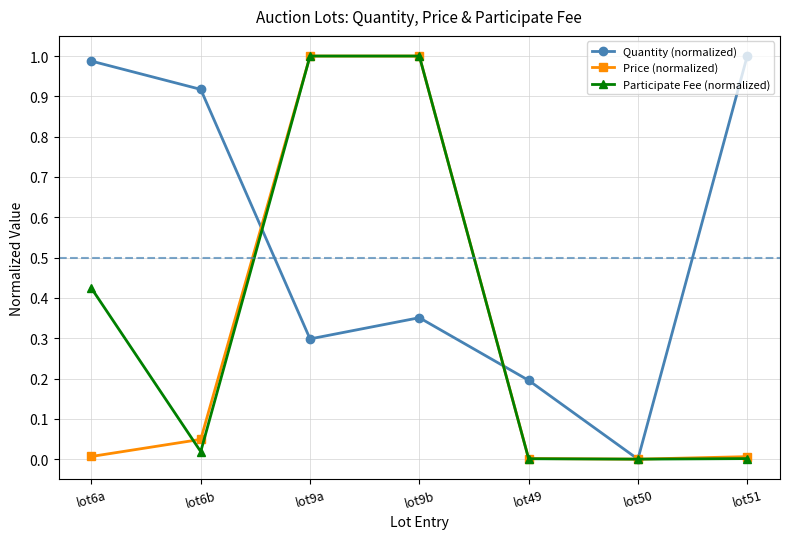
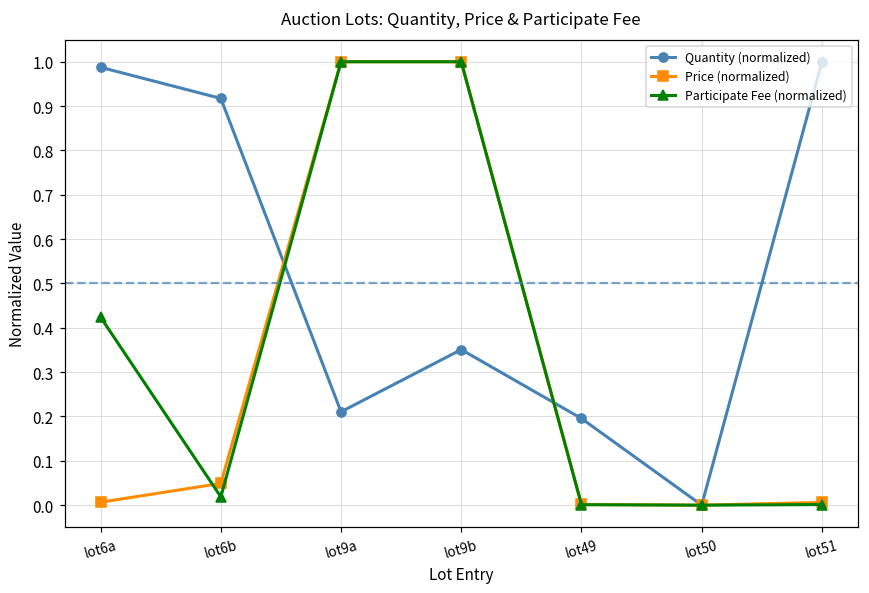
Quantity (normalized), lot9a: 0.30 -> 0.21
